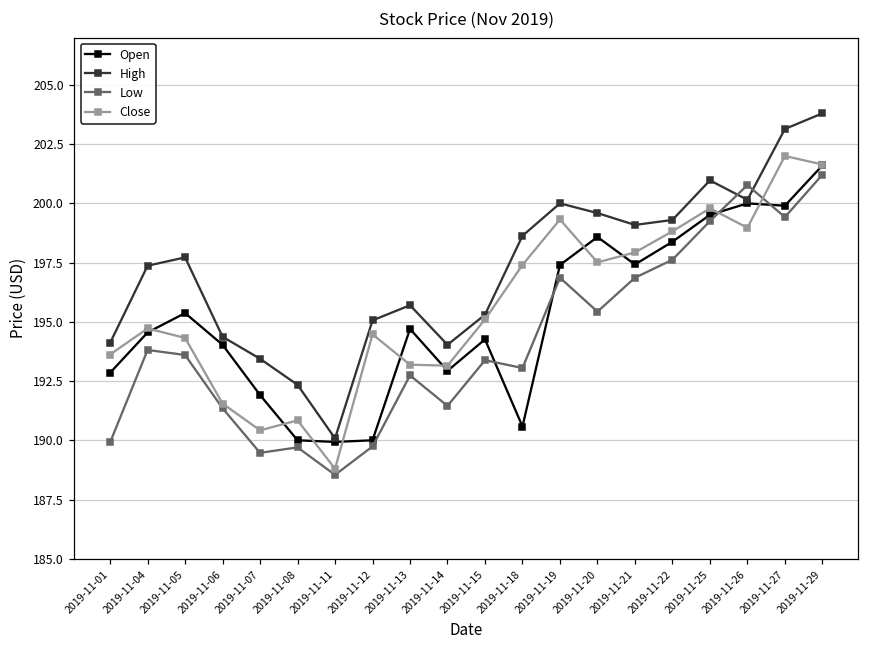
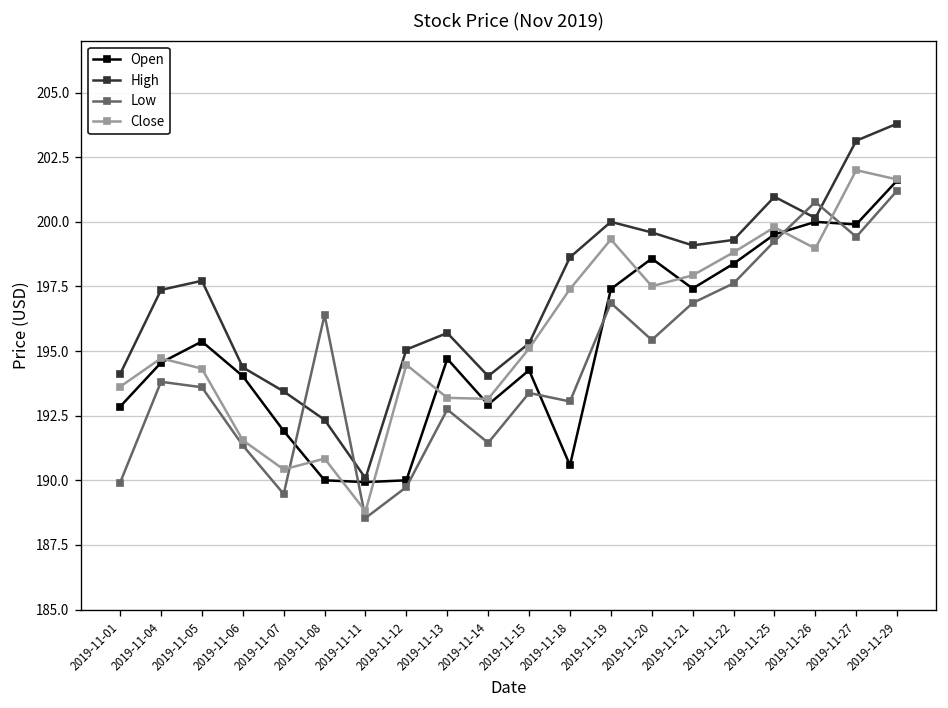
Low, 2019-11-08: 189.7 -> 196.4
